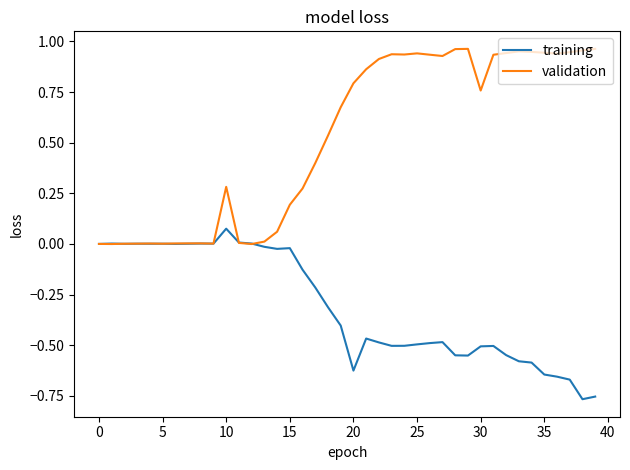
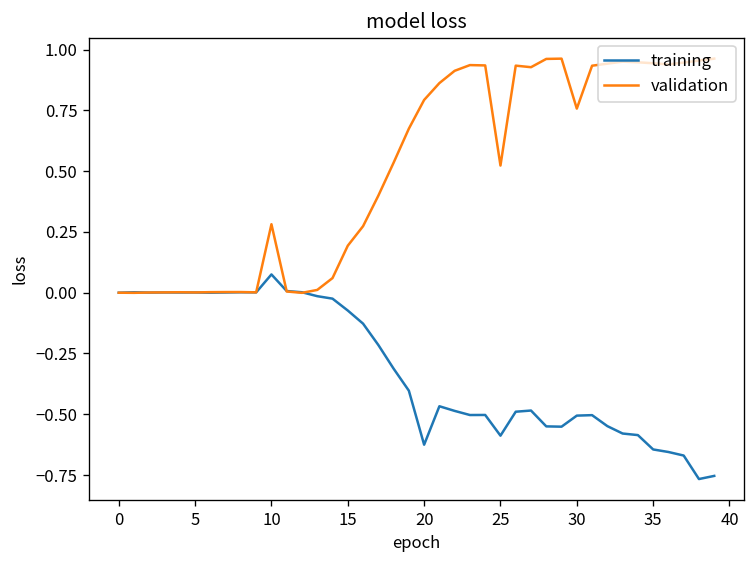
training, 15: -0.02 -> -0.07
training, 25: -0.50 -> -0.59
validation, 25: 0.94 -> 0.52
